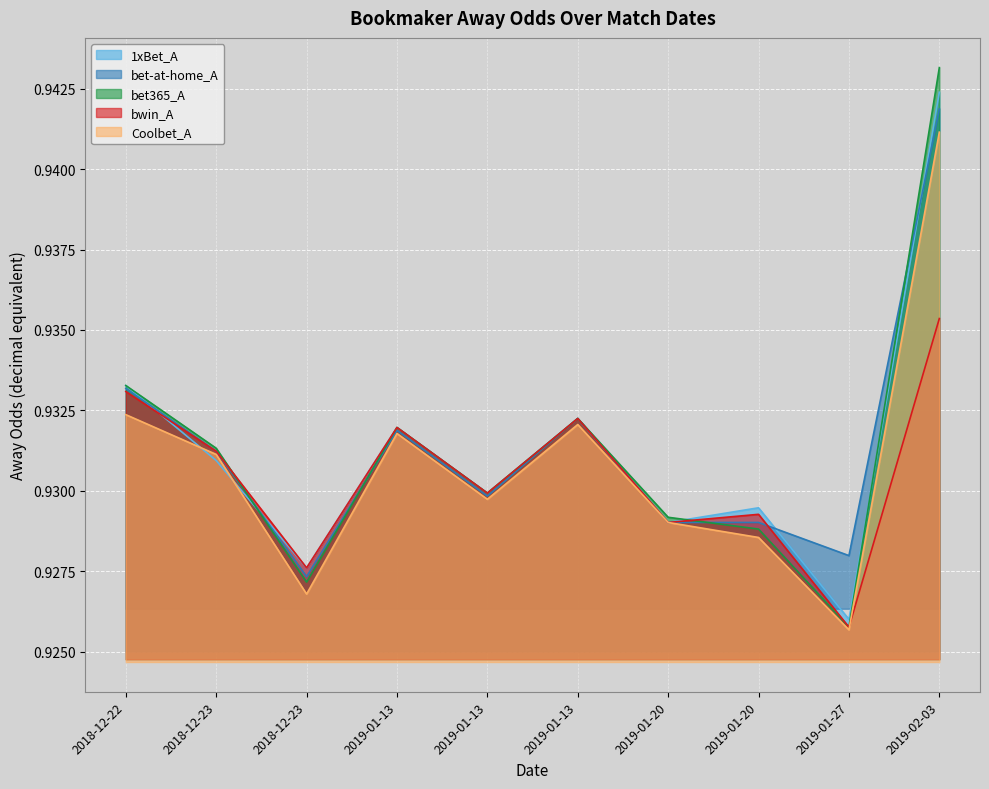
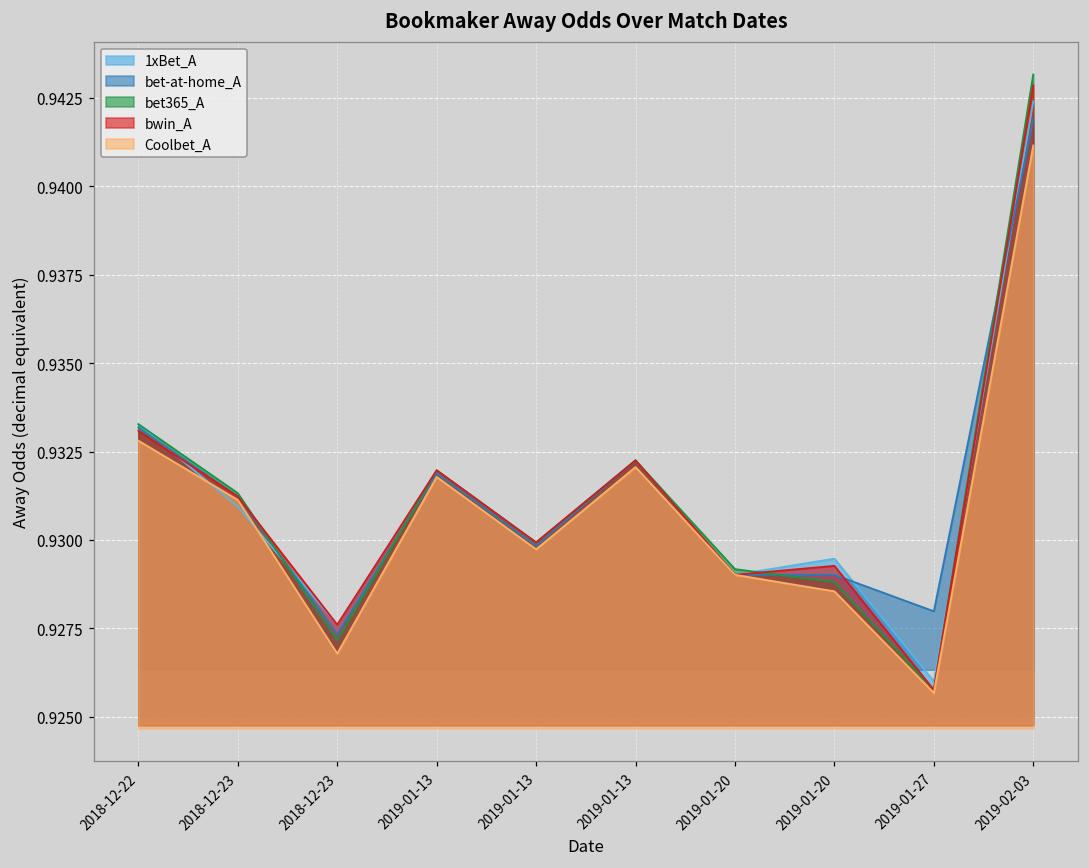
Coolbet_A, 2018-12-22: 0.9324 -> 0.9328
bwin_A, 2019-02-03: 0.9354 -> 0.9429
